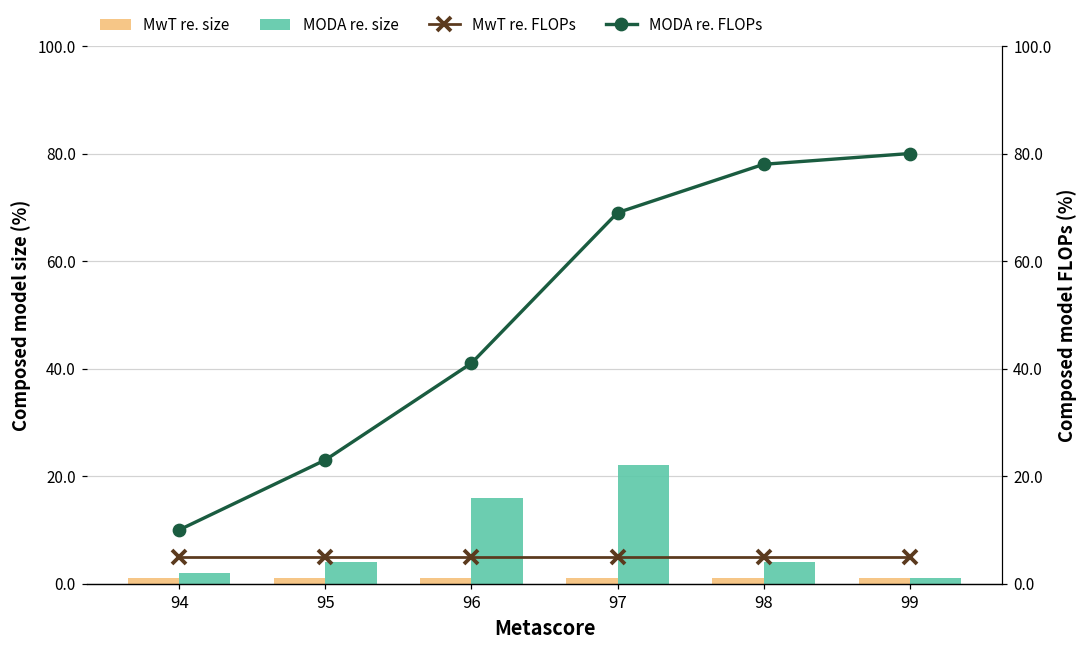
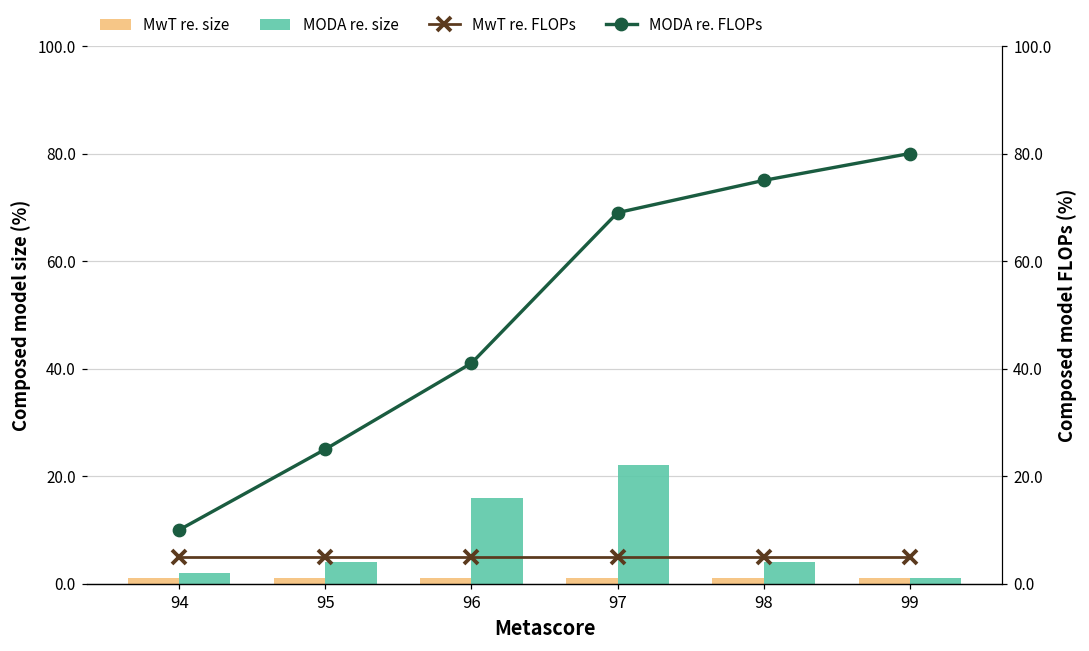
MODA re. FLOPs, 95: 23 -> 25
MODA re. FLOPs, 98: 78 -> 75
